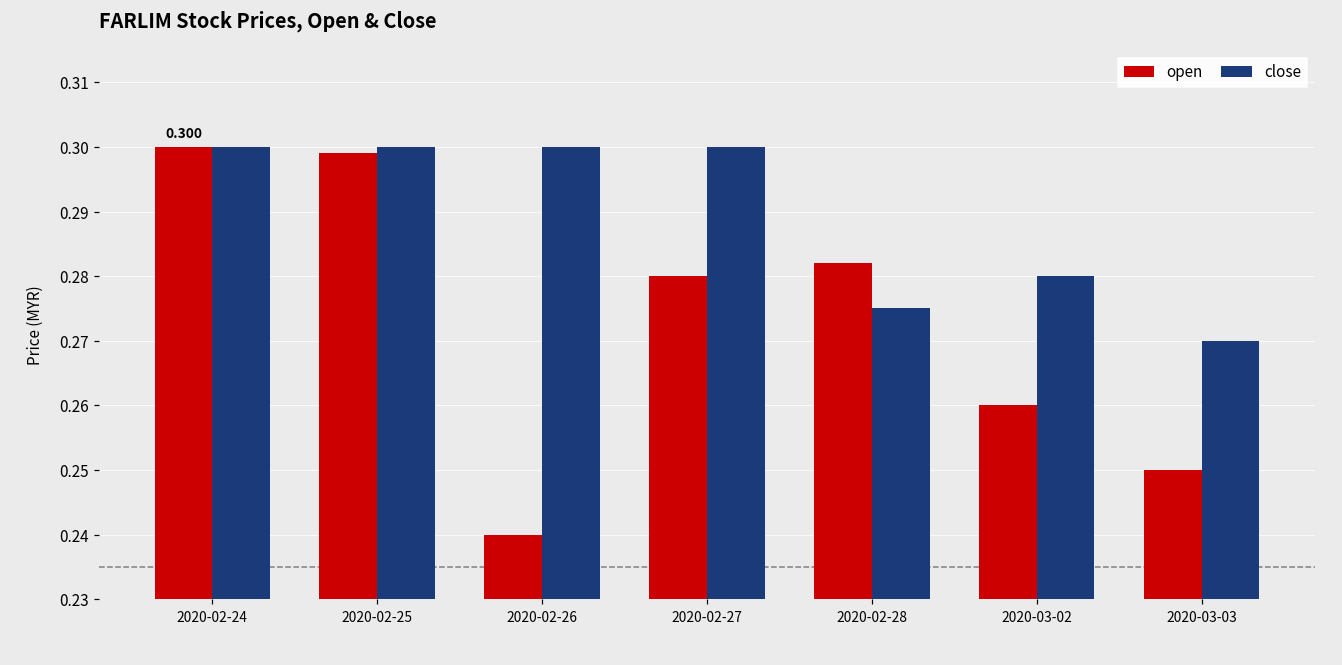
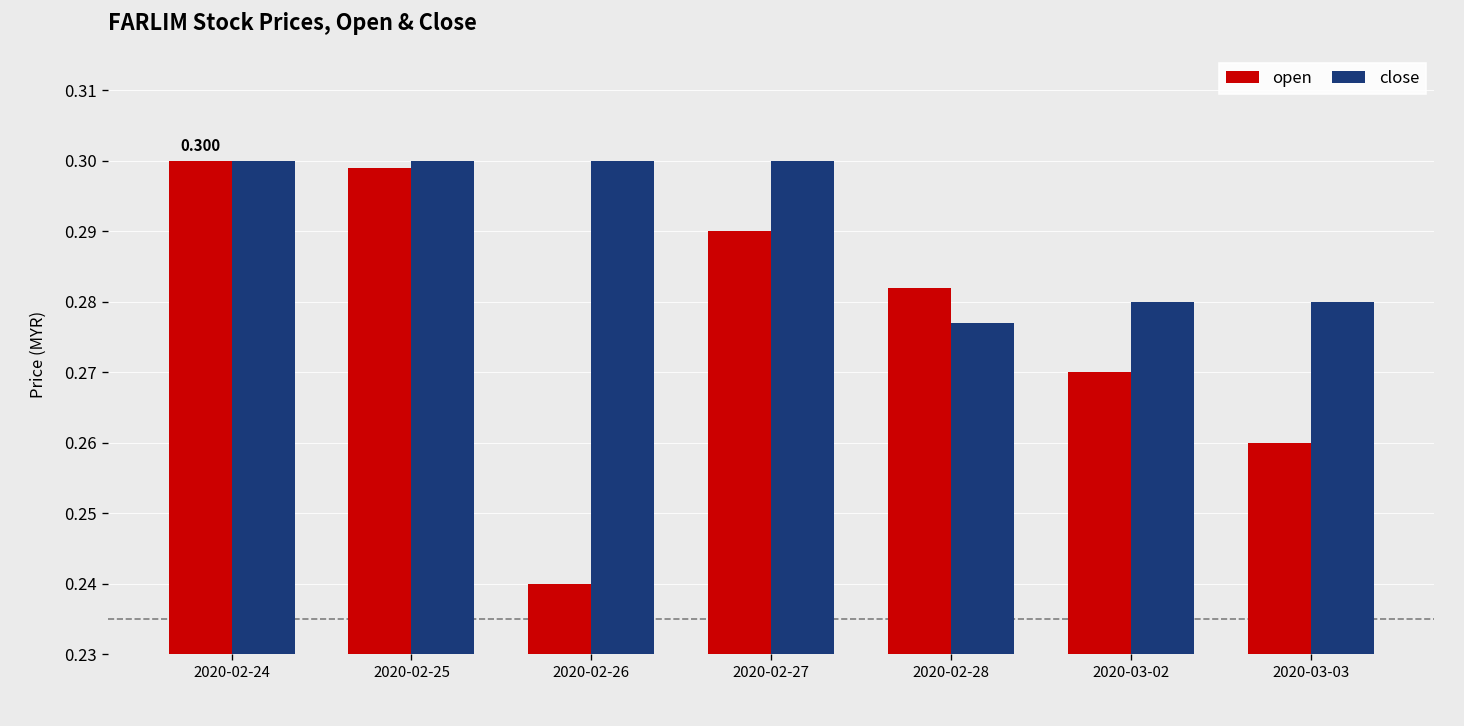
open, 2020-02-27: 0.28 -> 0.29
close, 2020-02-28: 0.275 -> 0.277
open, 2020-03-02: 0.26 -> 0.27
open, 2020-03-03: 0.25 -> 0.26
close, 2020-03-03: 0.27 -> 0.28
